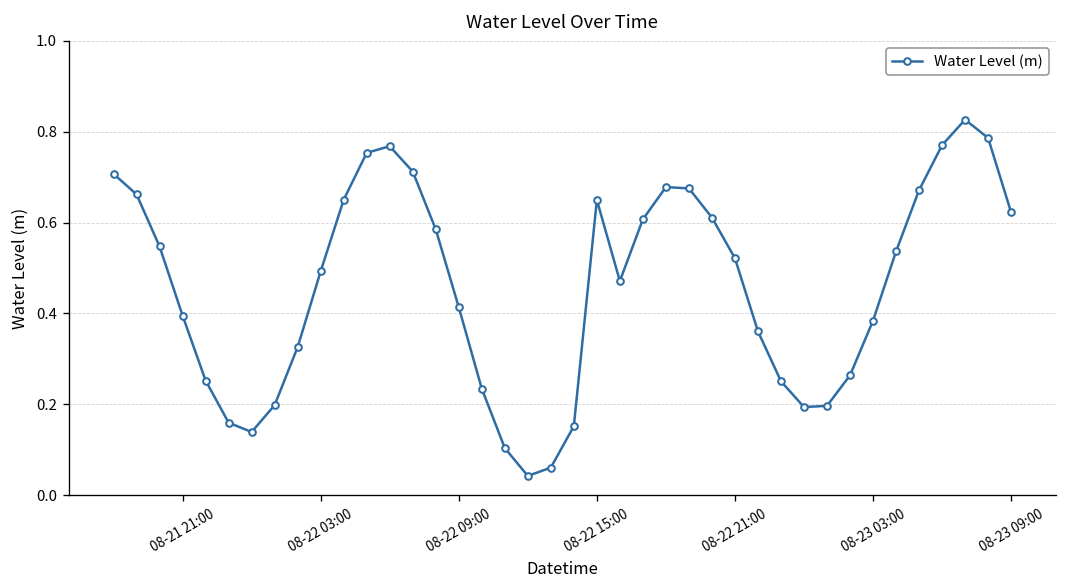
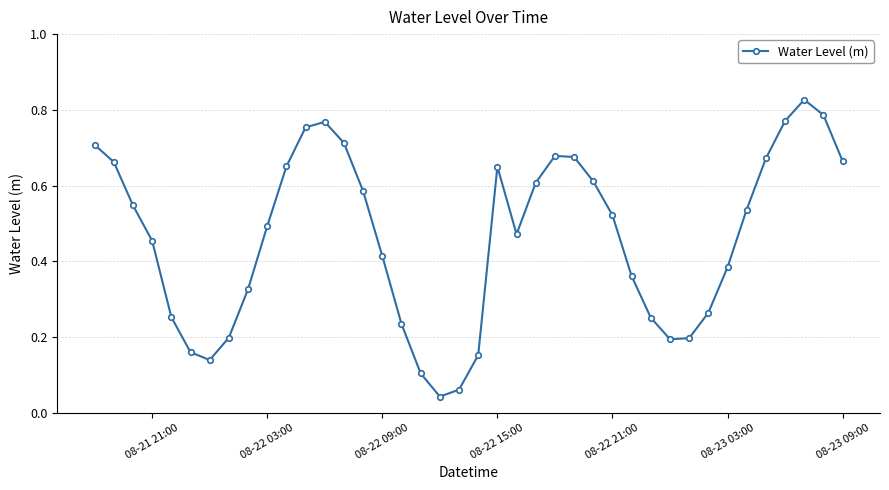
08-21 21:00: 0.40 -> 0.45
08-23 09:00: 0.62 -> 0.66
